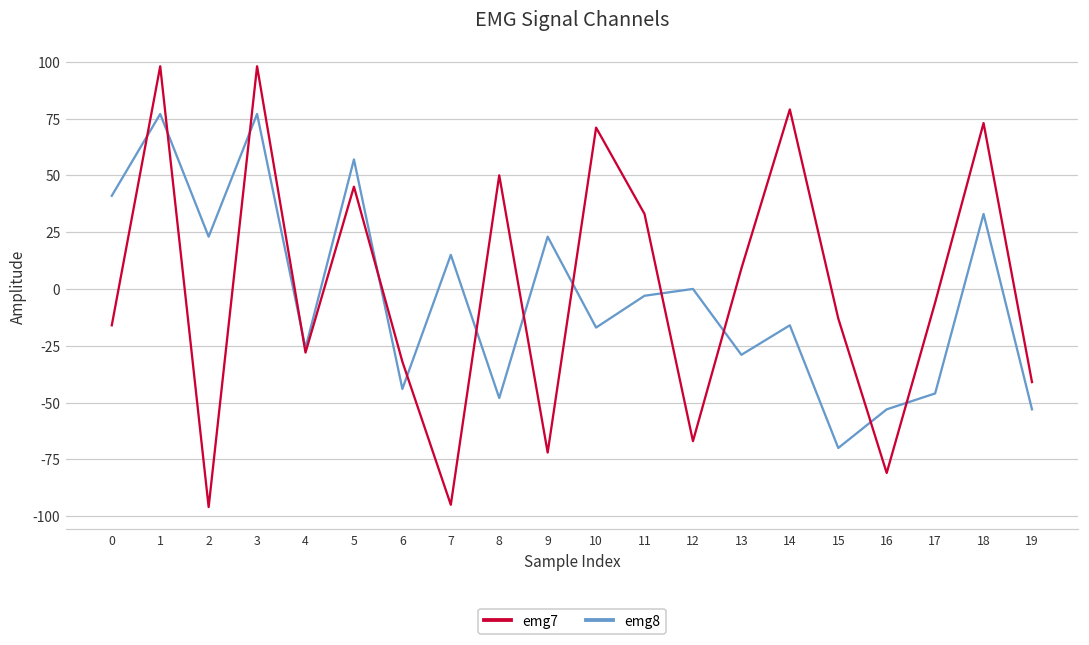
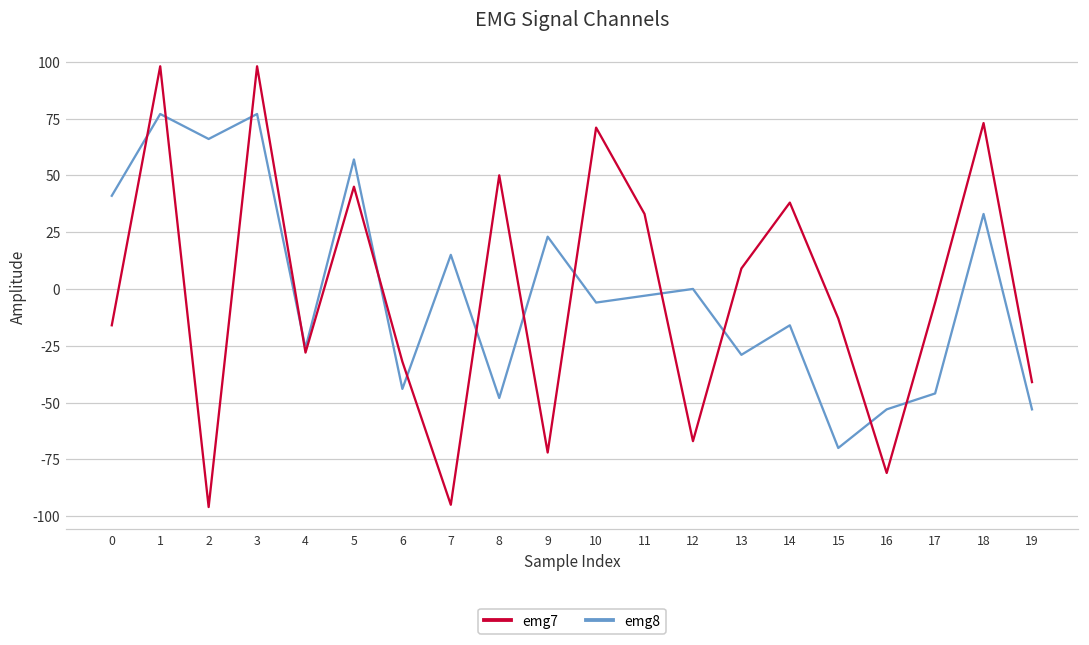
emg8, 2: 23 -> 66
emg8, 10: -17 -> -6
emg7, 14: 79 -> 38
